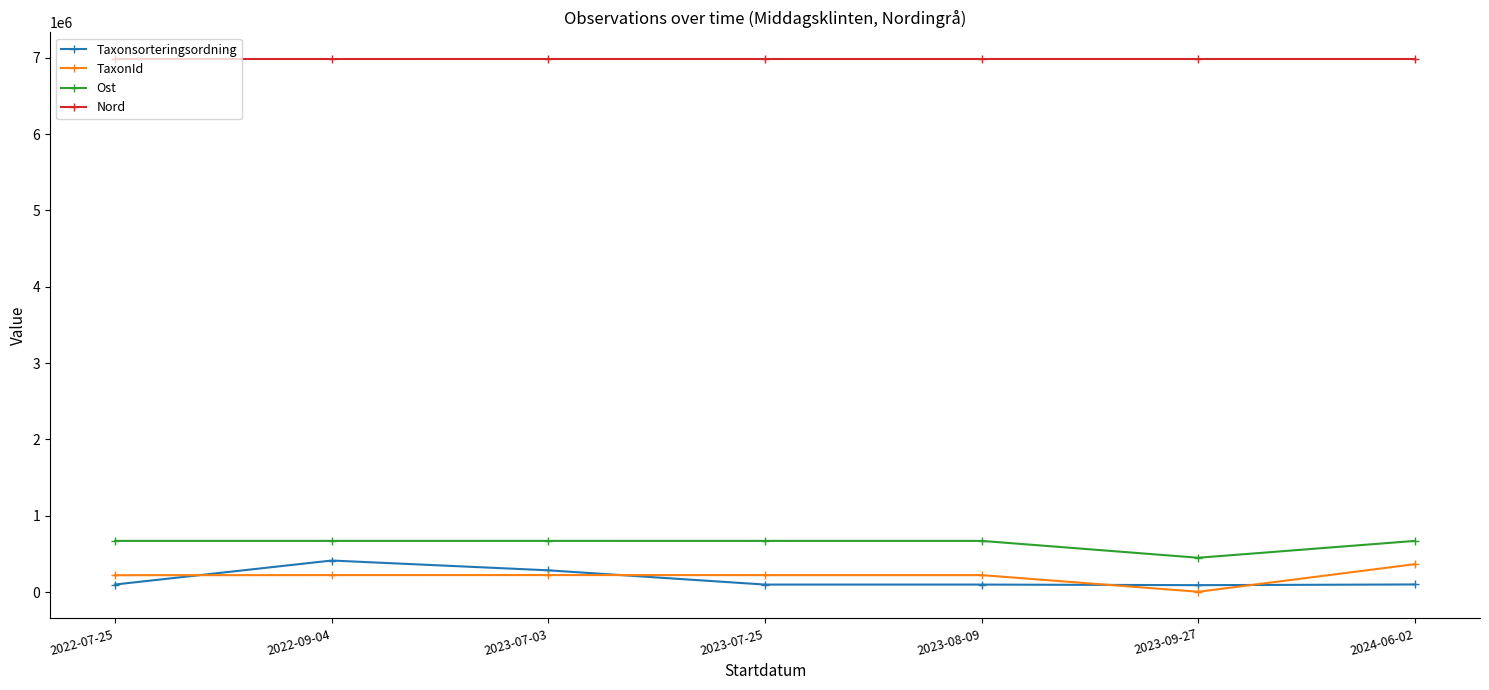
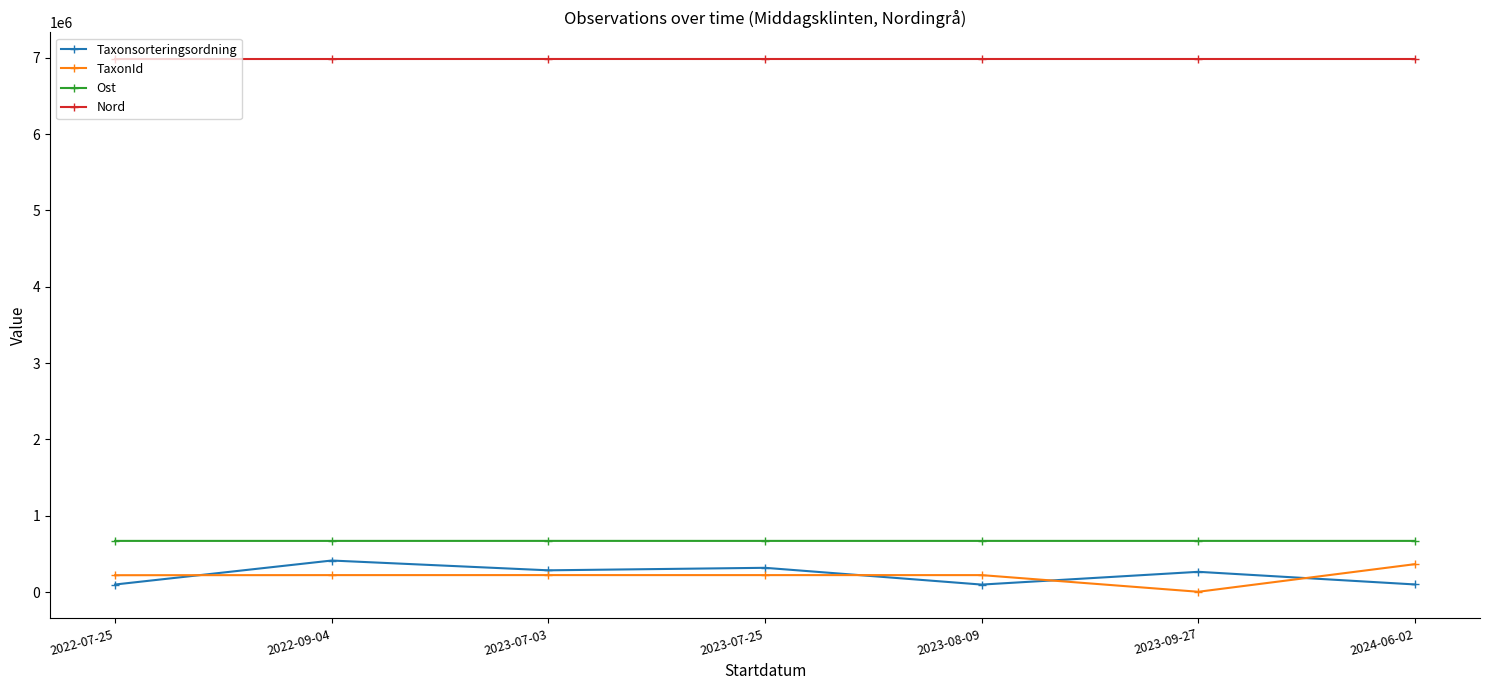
Taxonsorteringsordning, 2023-07-25: 100000 -> 300000
Taxonsorteringsordning, 2023-09-27: 100000 -> 300000
Ost, 2023-09-27: 400000 -> 700000
